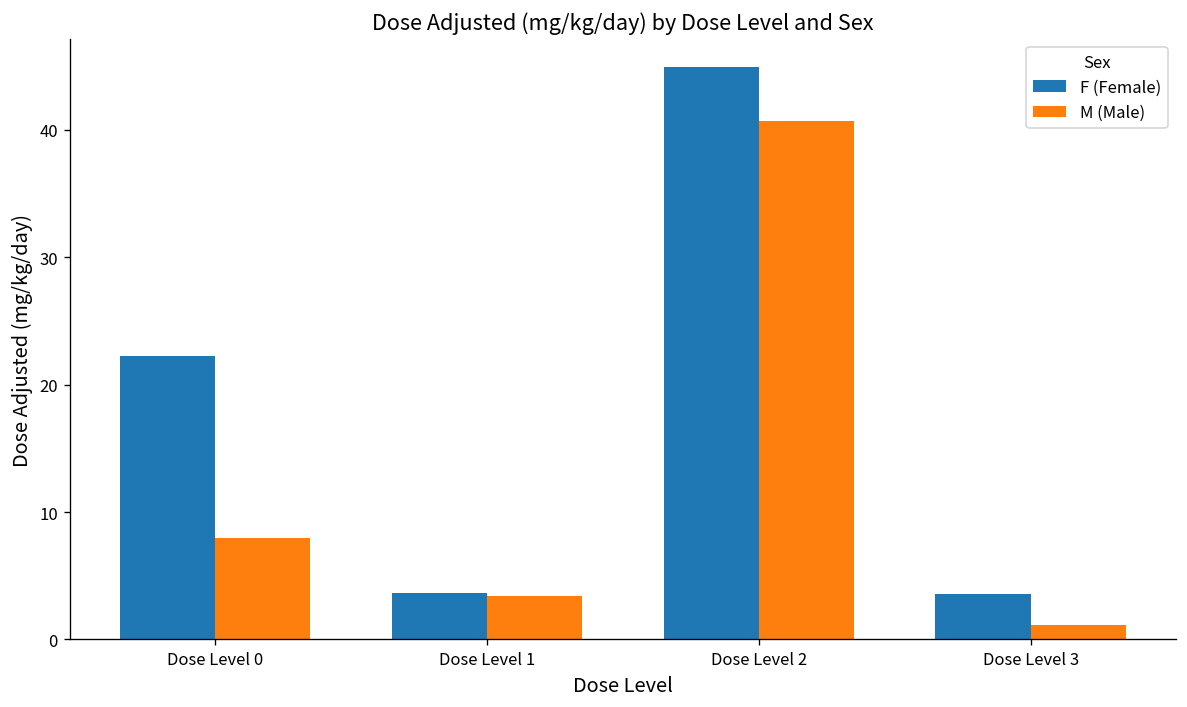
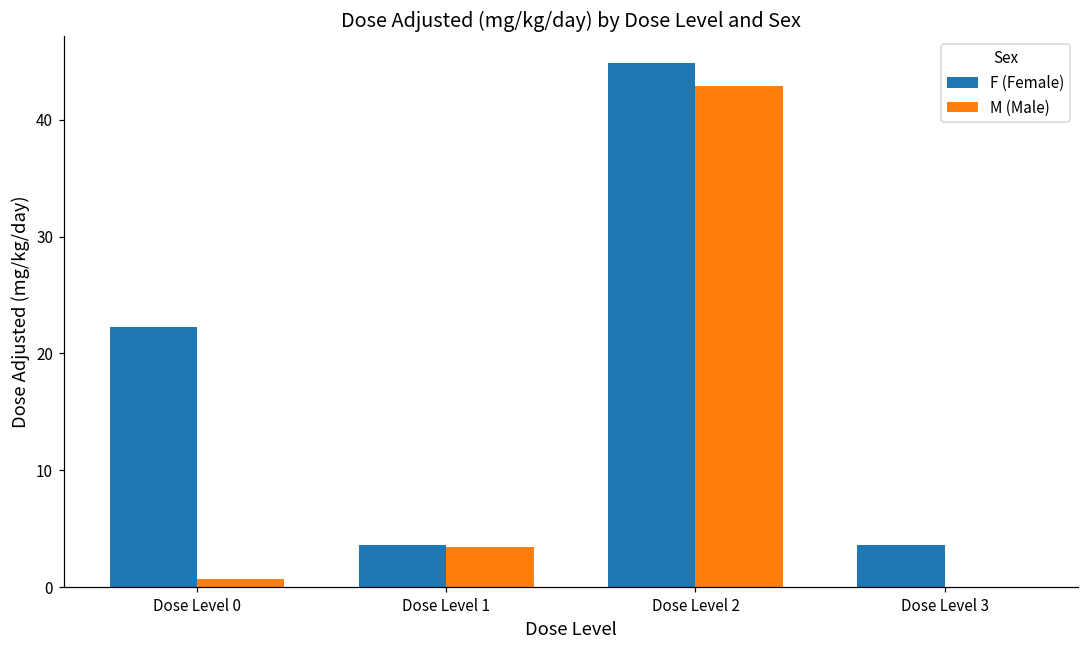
M (Male), Dose Level 0: 8.0 -> 0.7
M (Male), Dose Level 2: 40.7 -> 42.9
M (Male), Dose Level 3: 1.1 -> 0.0
